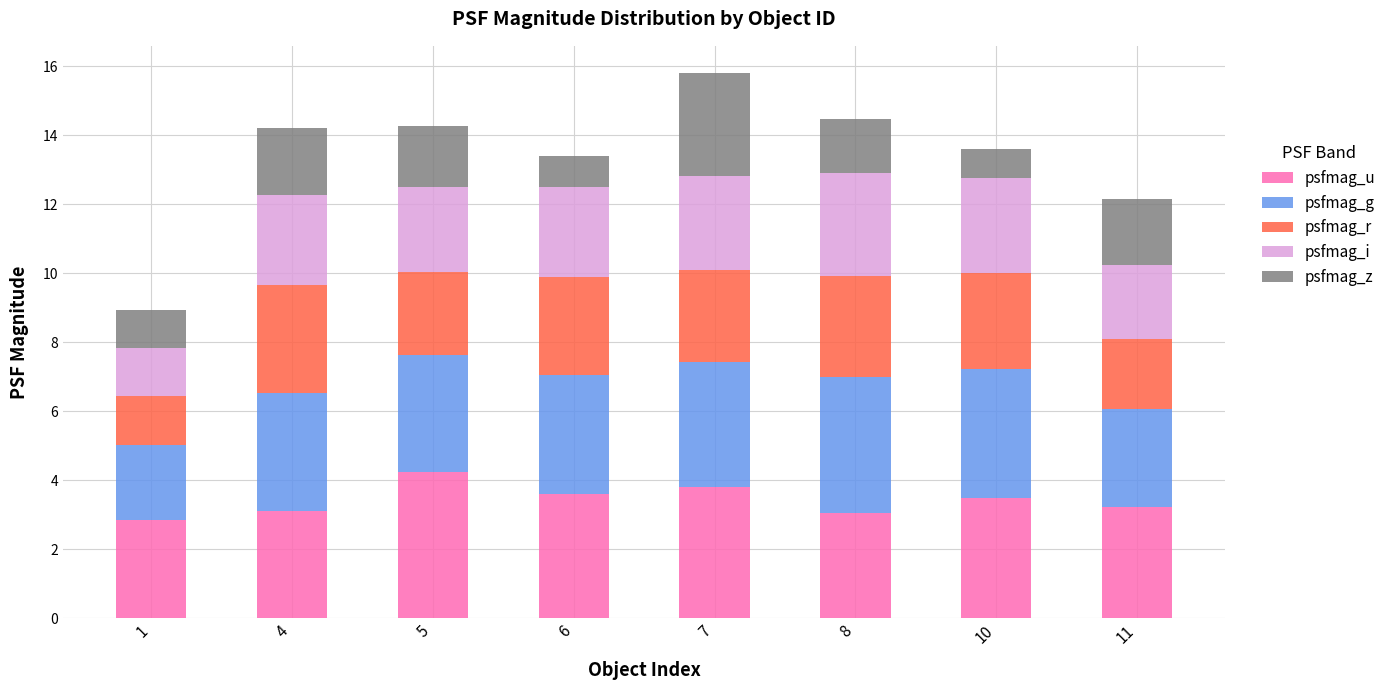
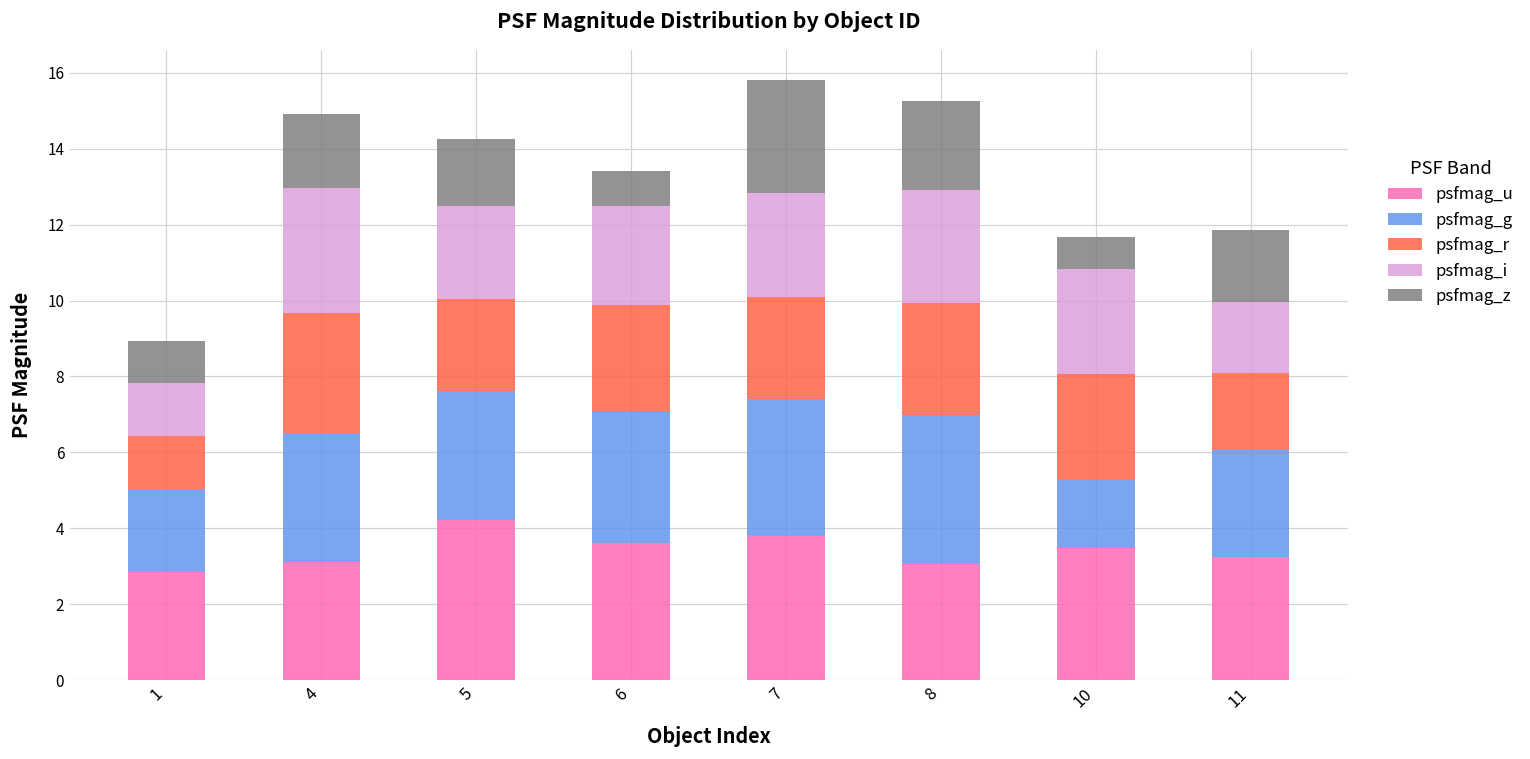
psfmag_i, 4: 2.6 -> 3.3
psfmag_z, 8: 1.6 -> 2.4
psfmag_g, 10: 3.7 -> 1.8
psfmag_i, 11: 2.1 -> 1.9
